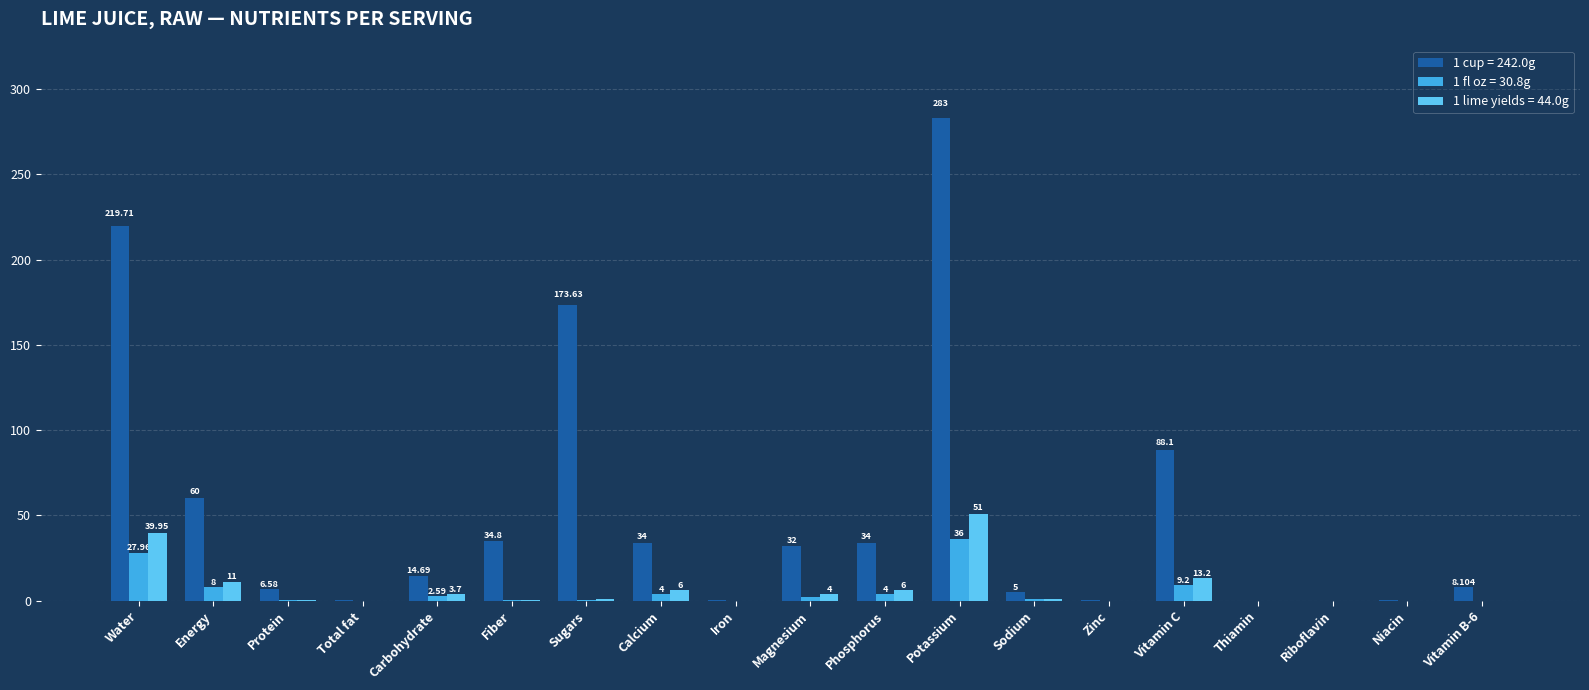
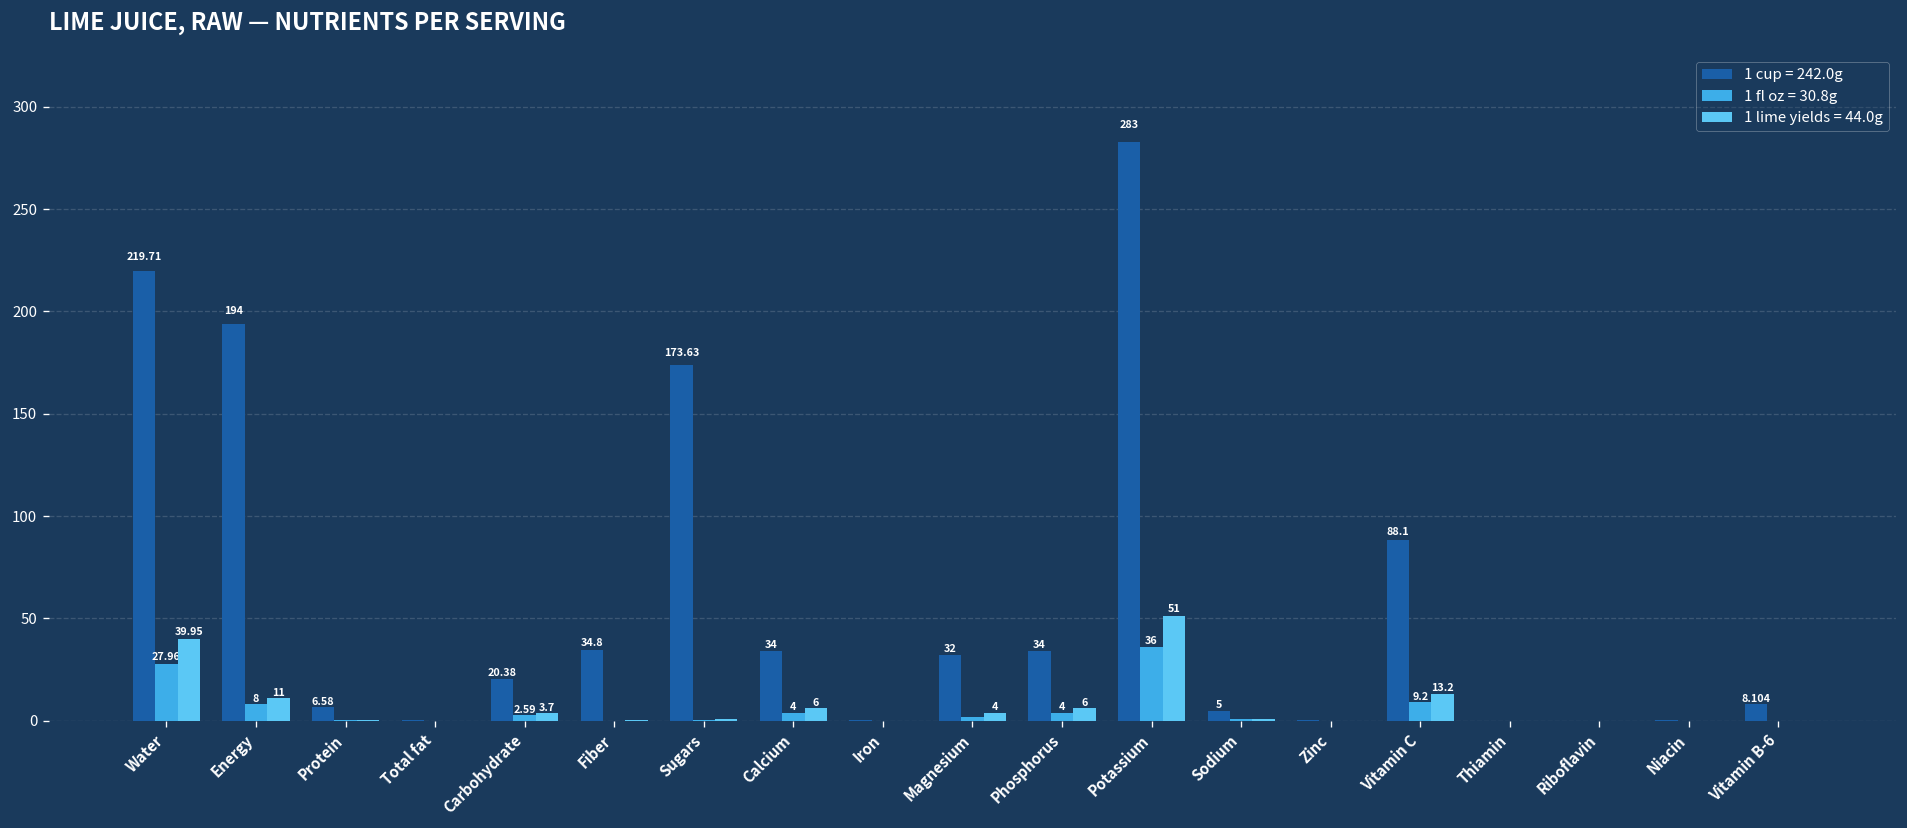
1 cup = 242.0g, Energy: 60 -> 194
1 cup = 242.0g, Carbohydrate: 14.69 -> 20.38
